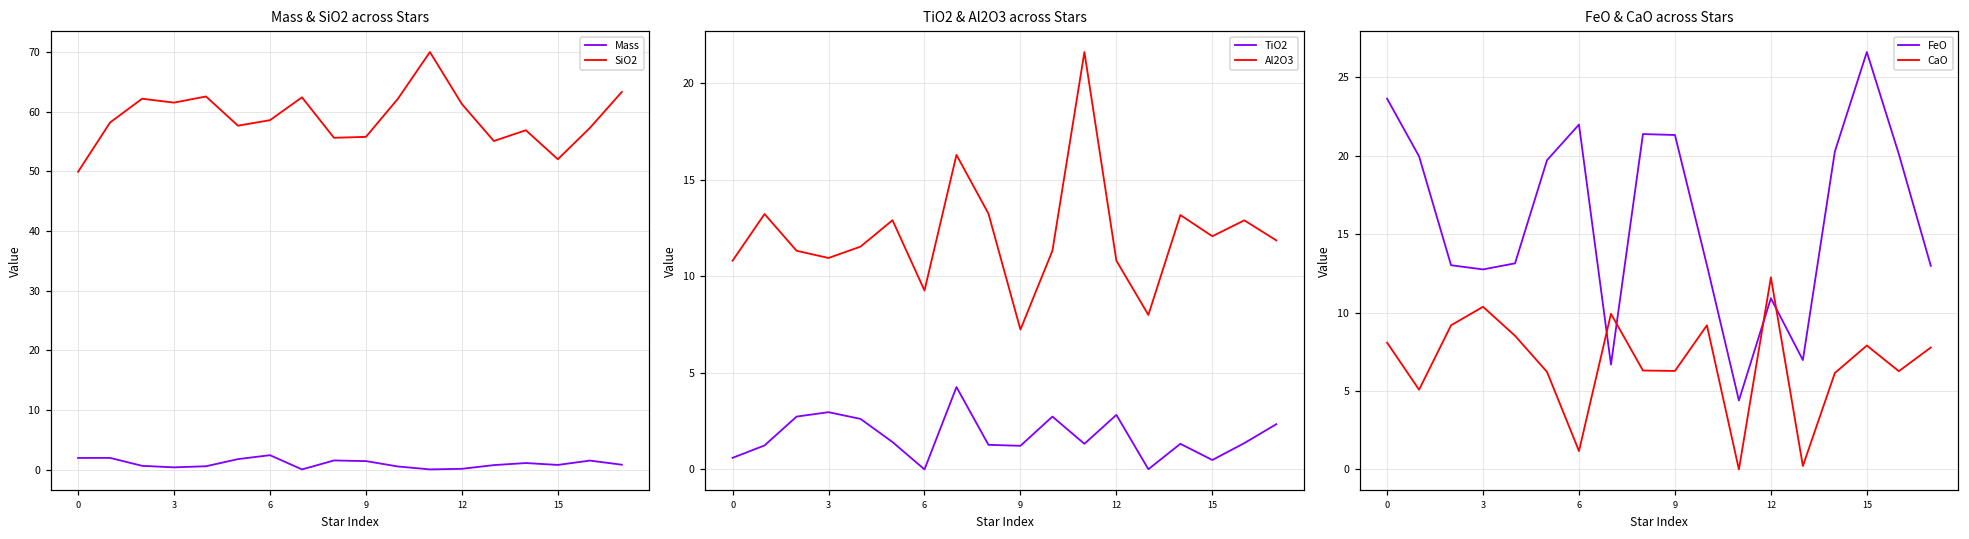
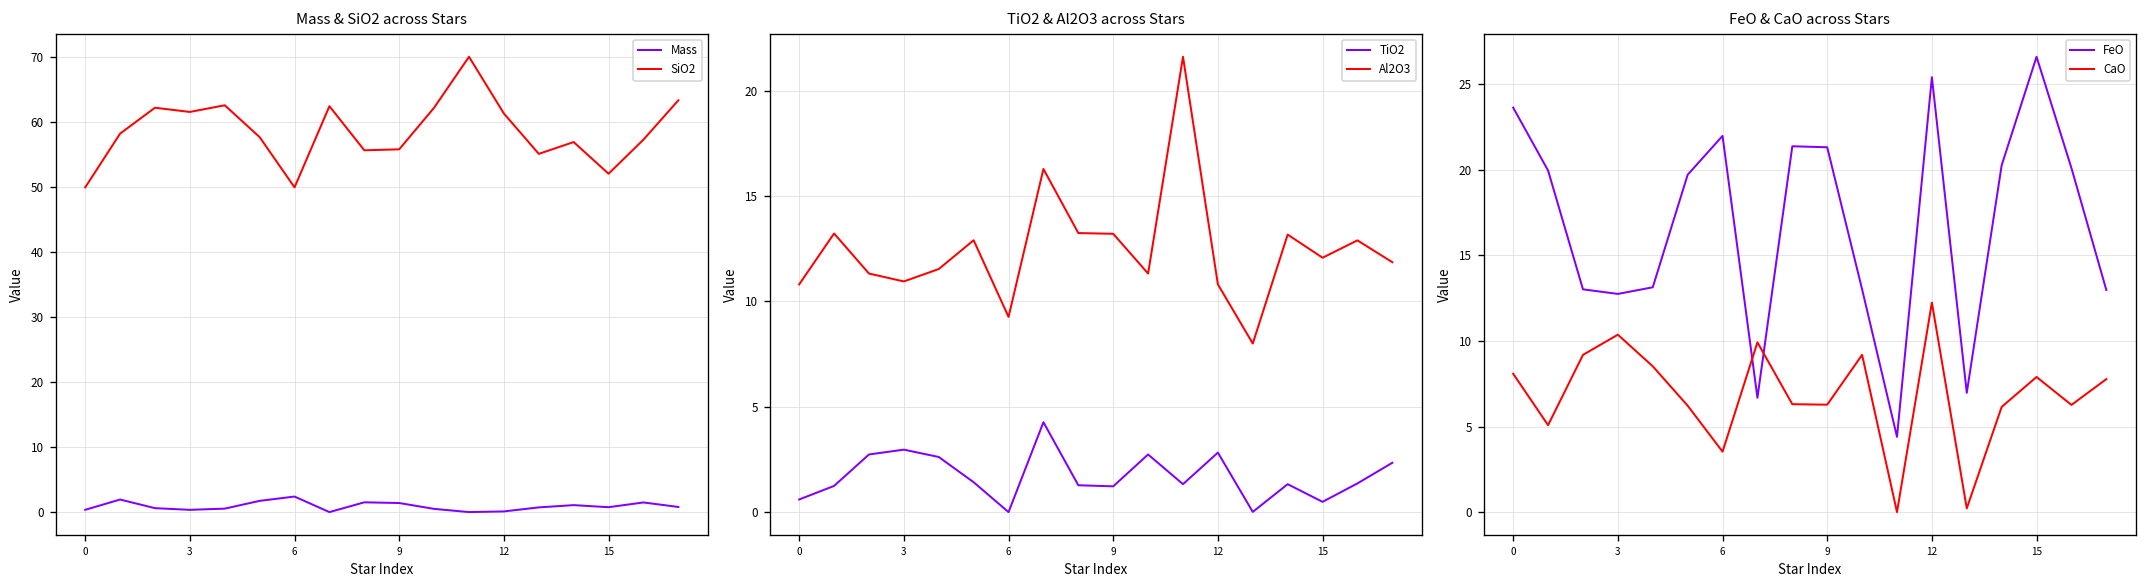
Mass & SiO2 across Stars, Mass, 0: 2 -> 0
Mass & SiO2 across Stars, SiO2, 6: 59 -> 50
TiO2 & Al2O3 across Stars, Al2O3, 9: 7.2 -> 13.2
FeO & CaO across Stars, CaO, 6: 1.2 -> 3.5
FeO & CaO across Stars, FeO, 12: 10.9 -> 25.4
